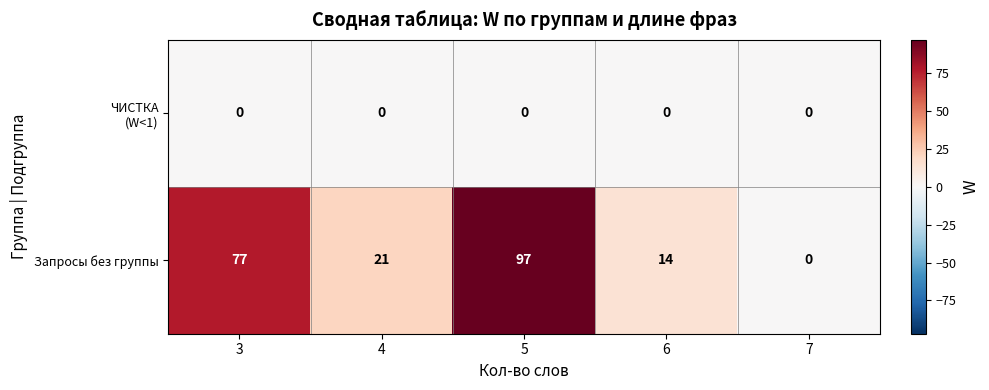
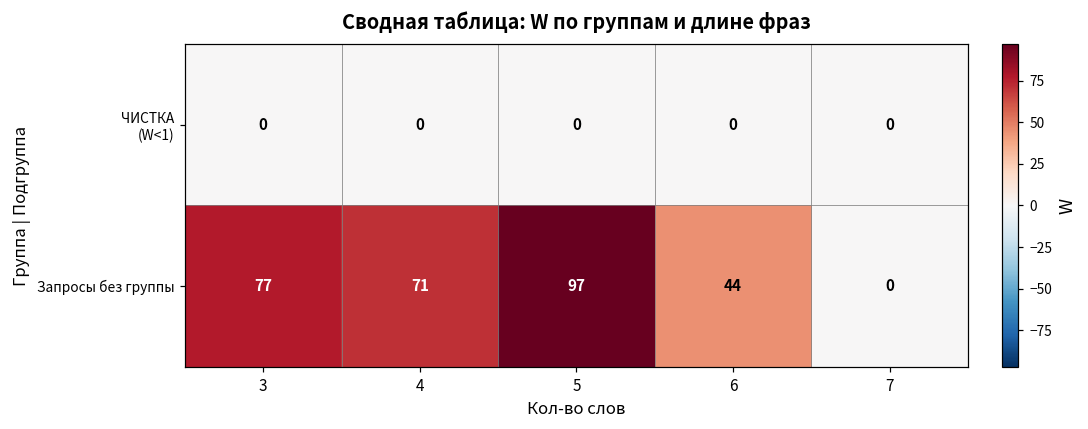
Запросы без группы, 4: 21 -> 71
Запросы без группы, 6: 14 -> 44
